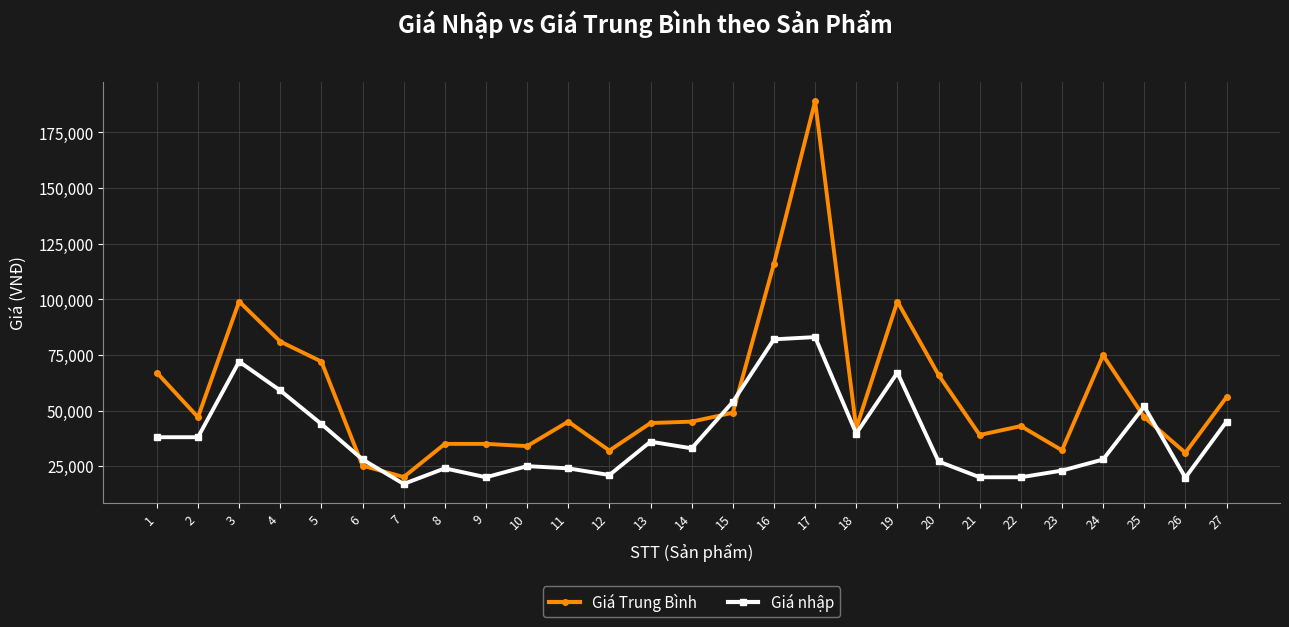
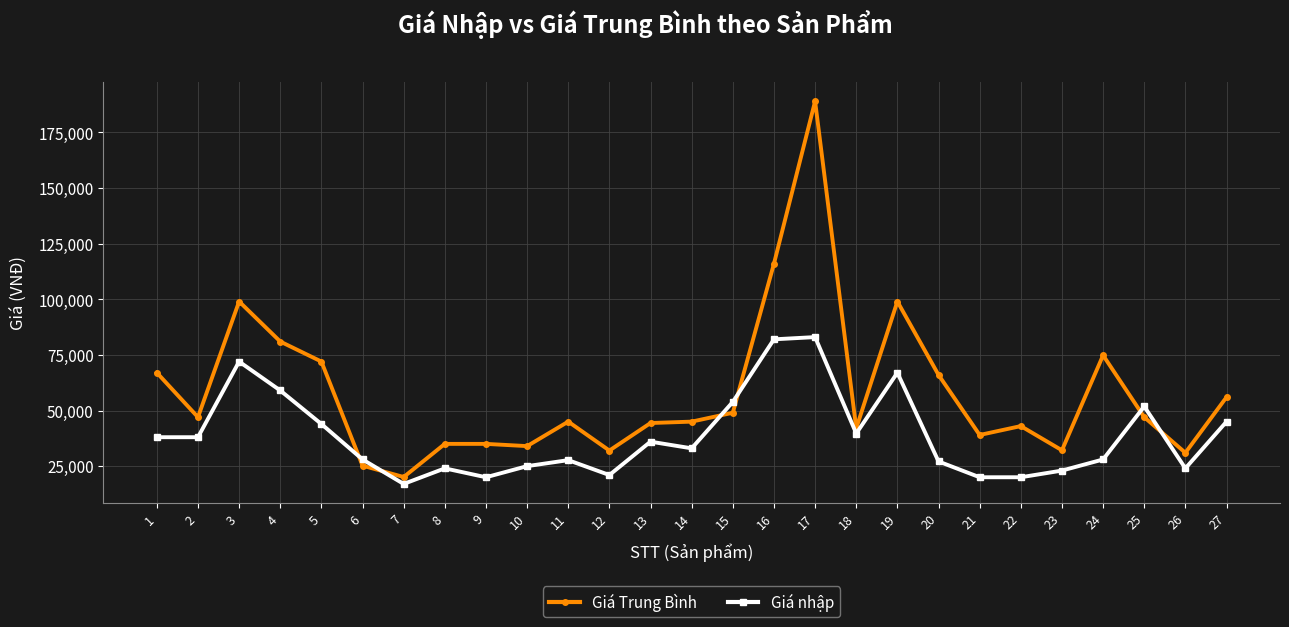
Giá nhập, 11: 24,000 -> 28,000
Giá nhập, 26: 20,000 -> 24,000
